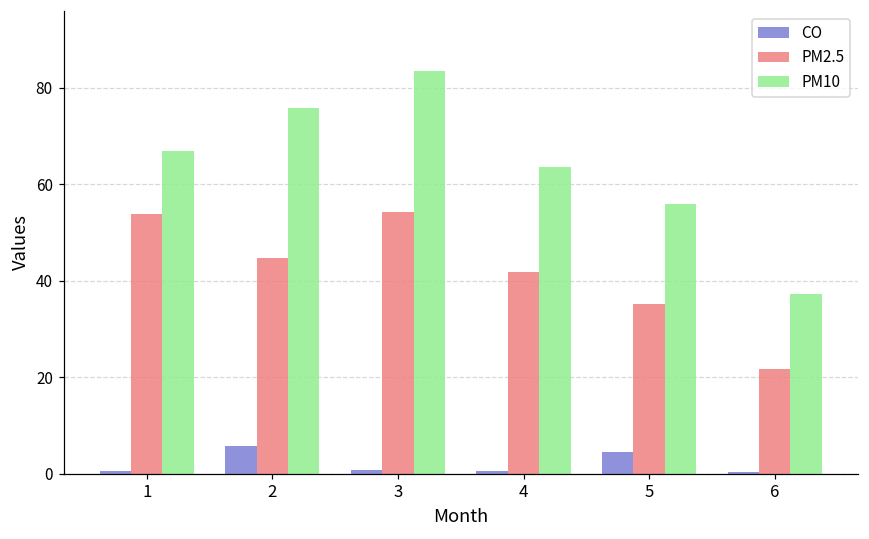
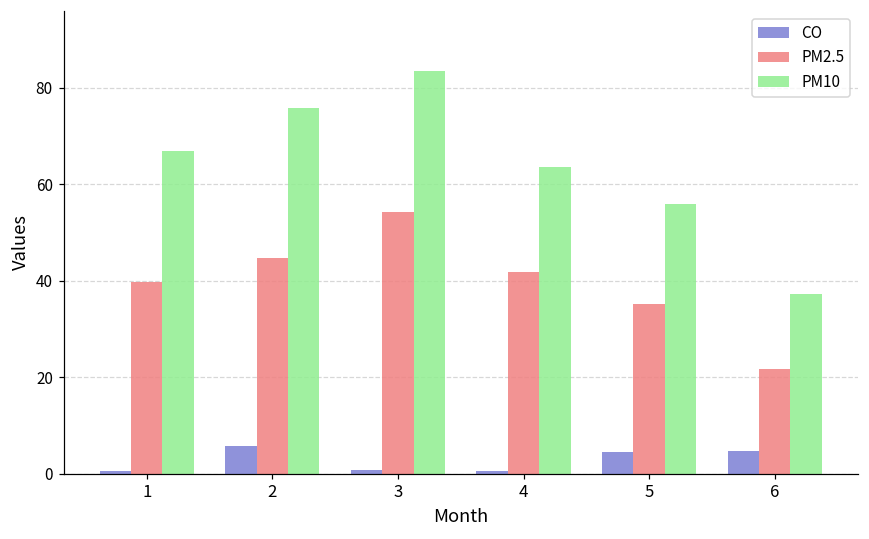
PM2.5, 1: 54 -> 40
CO, 6: 0 -> 5
